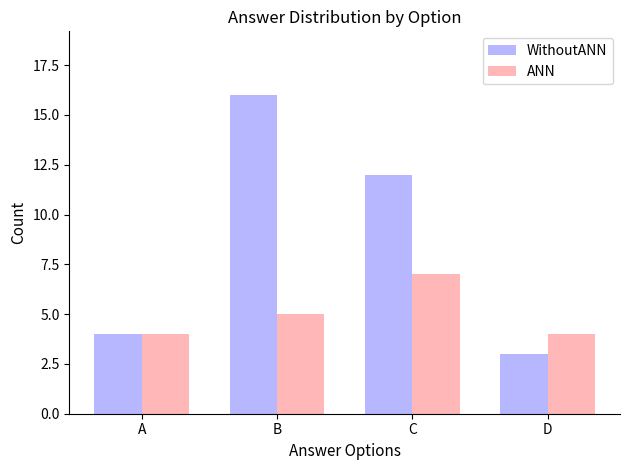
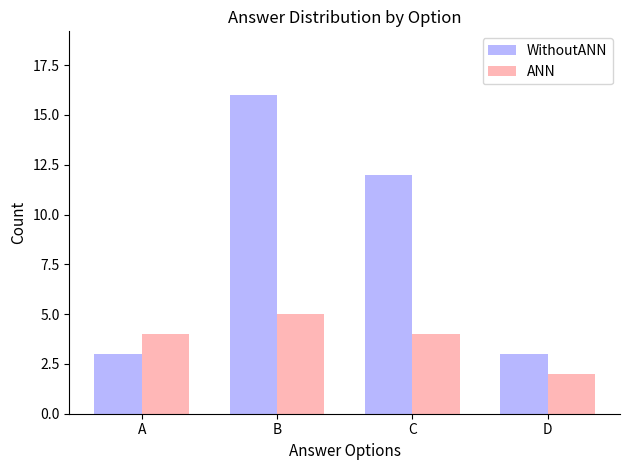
WithoutANN, A: 4 -> 3
ANN, C: 7 -> 4
ANN, D: 4 -> 2
